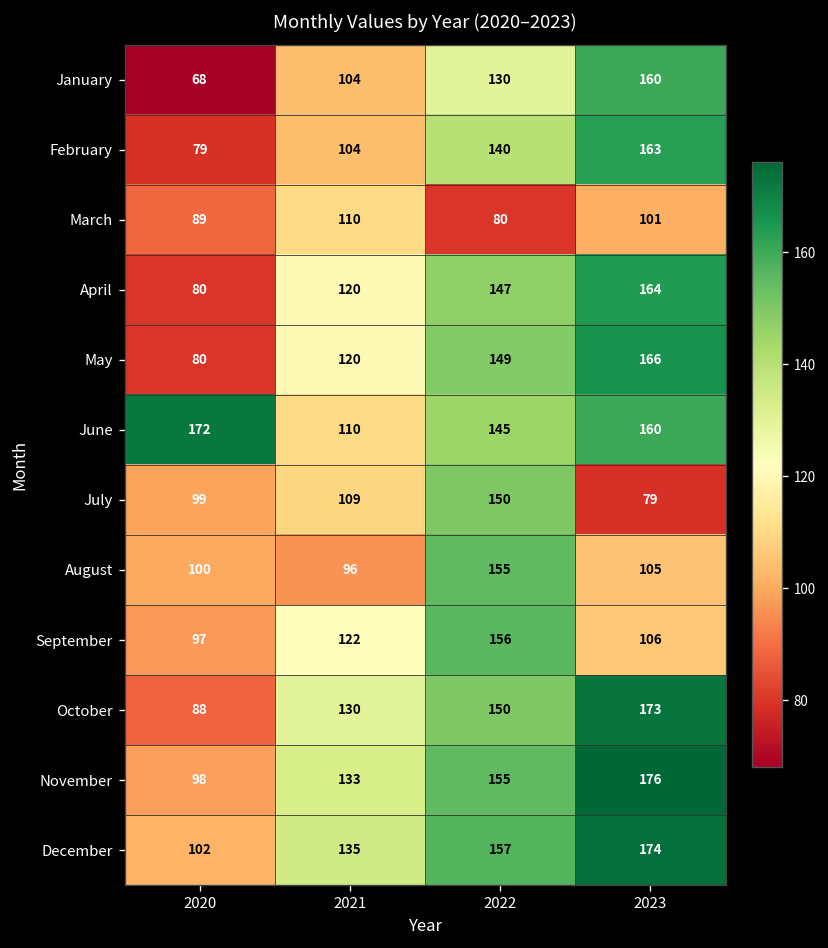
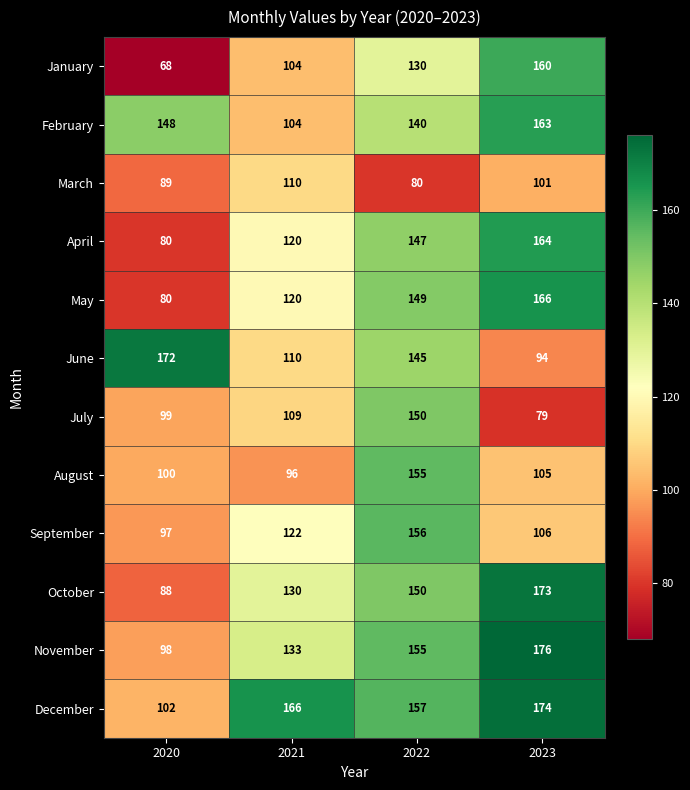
February, 2020: 79 -> 148
June, 2023: 160 -> 94
December, 2021: 135 -> 166
